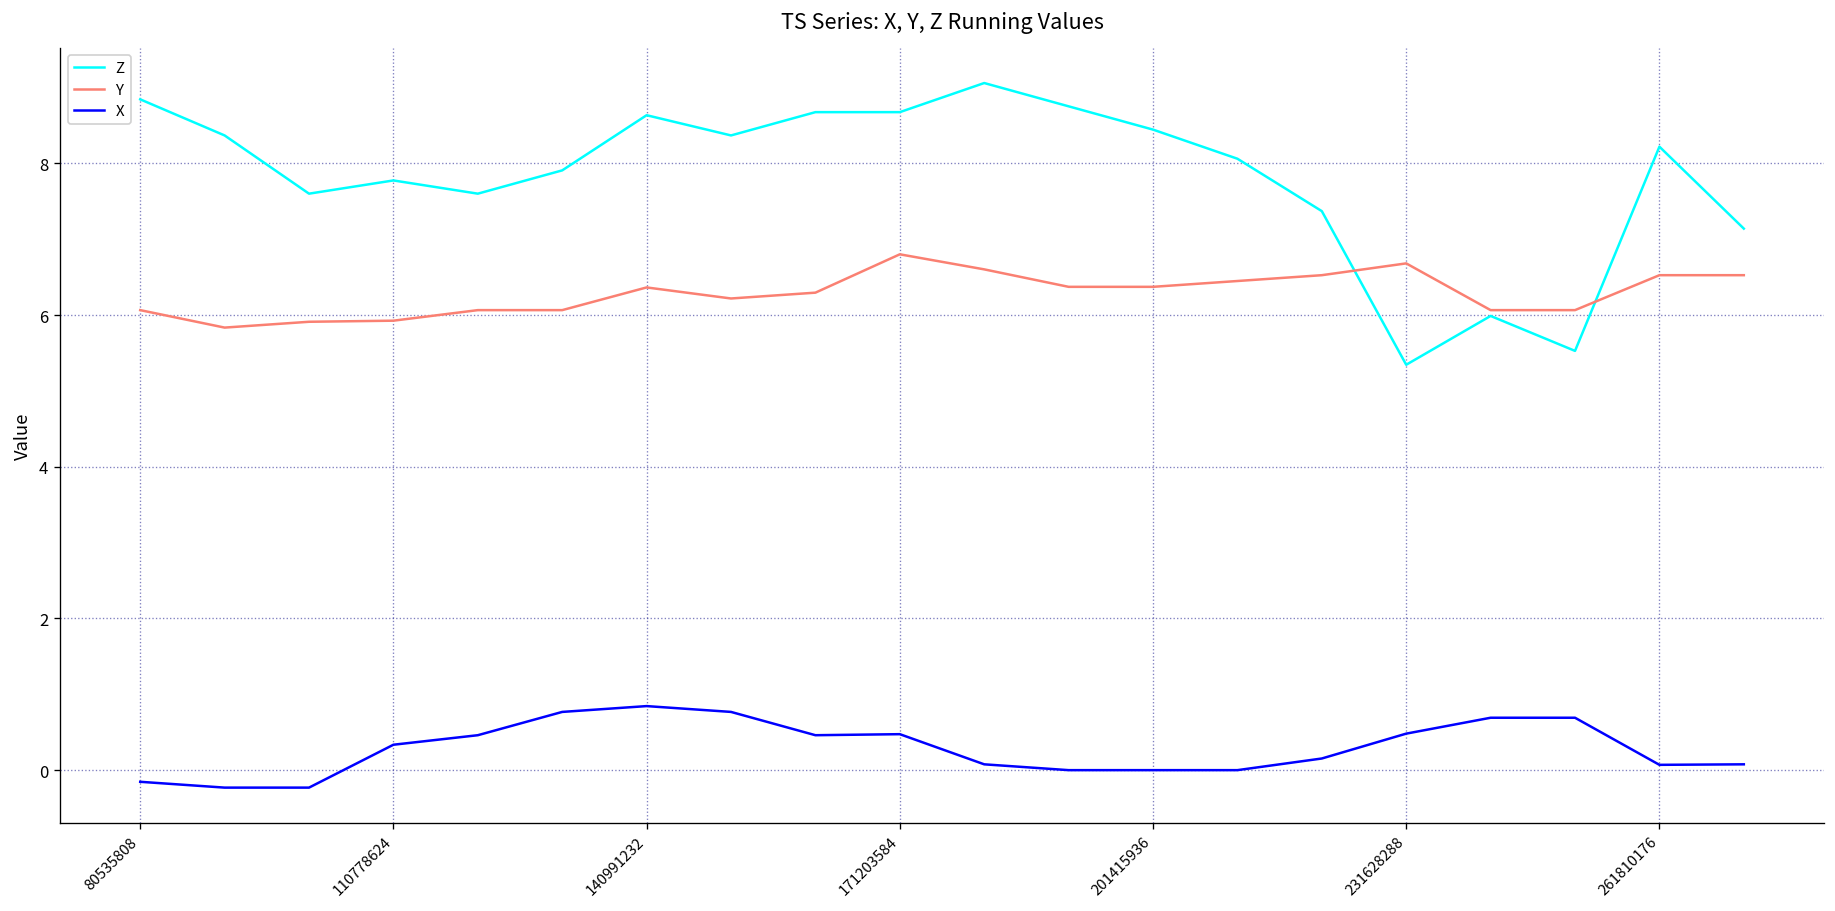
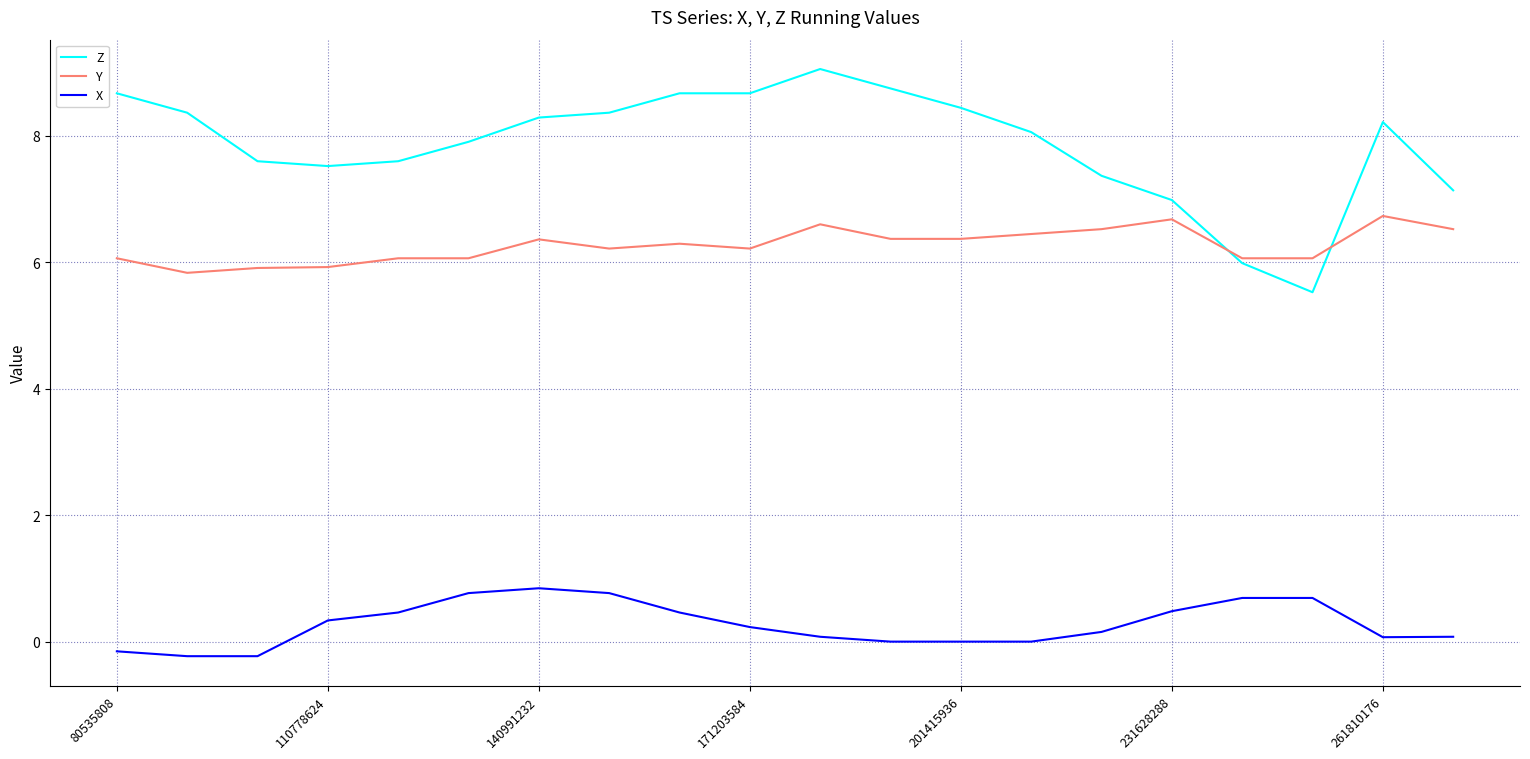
Z, 80535808: 8.8 -> 8.7
Z, 110778624: 7.8 -> 7.5
Z, 140991232: 8.6 -> 8.3
Y, 171203584: 6.8 -> 6.2
X, 171203584: 0.5 -> 0.2
Z, 231628288: 5.3 -> 7.0
Y, 261810176: 6.5 -> 6.7
